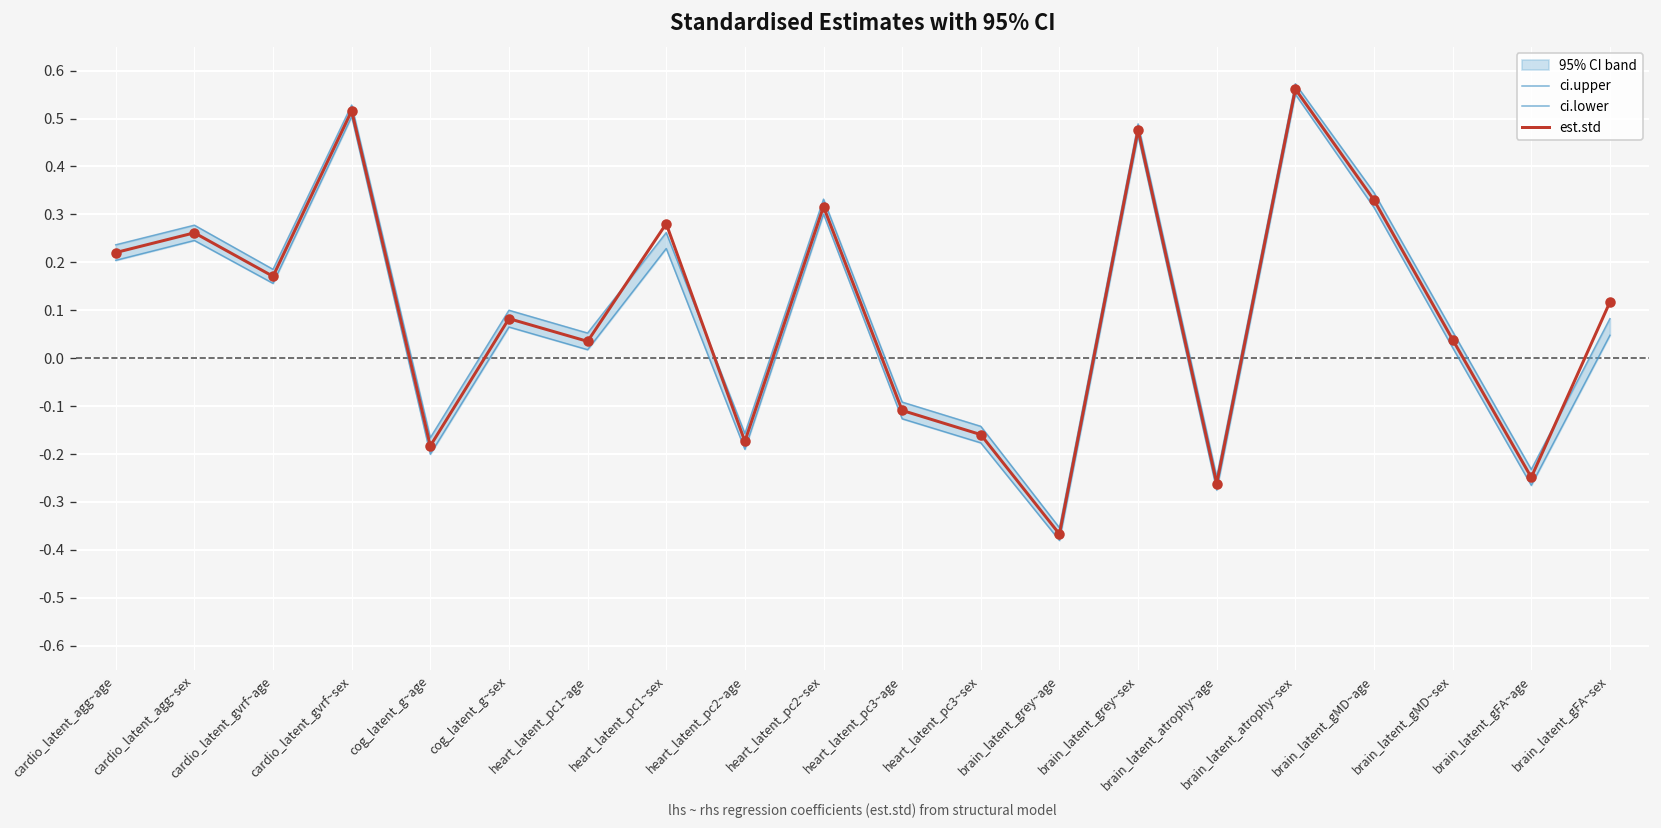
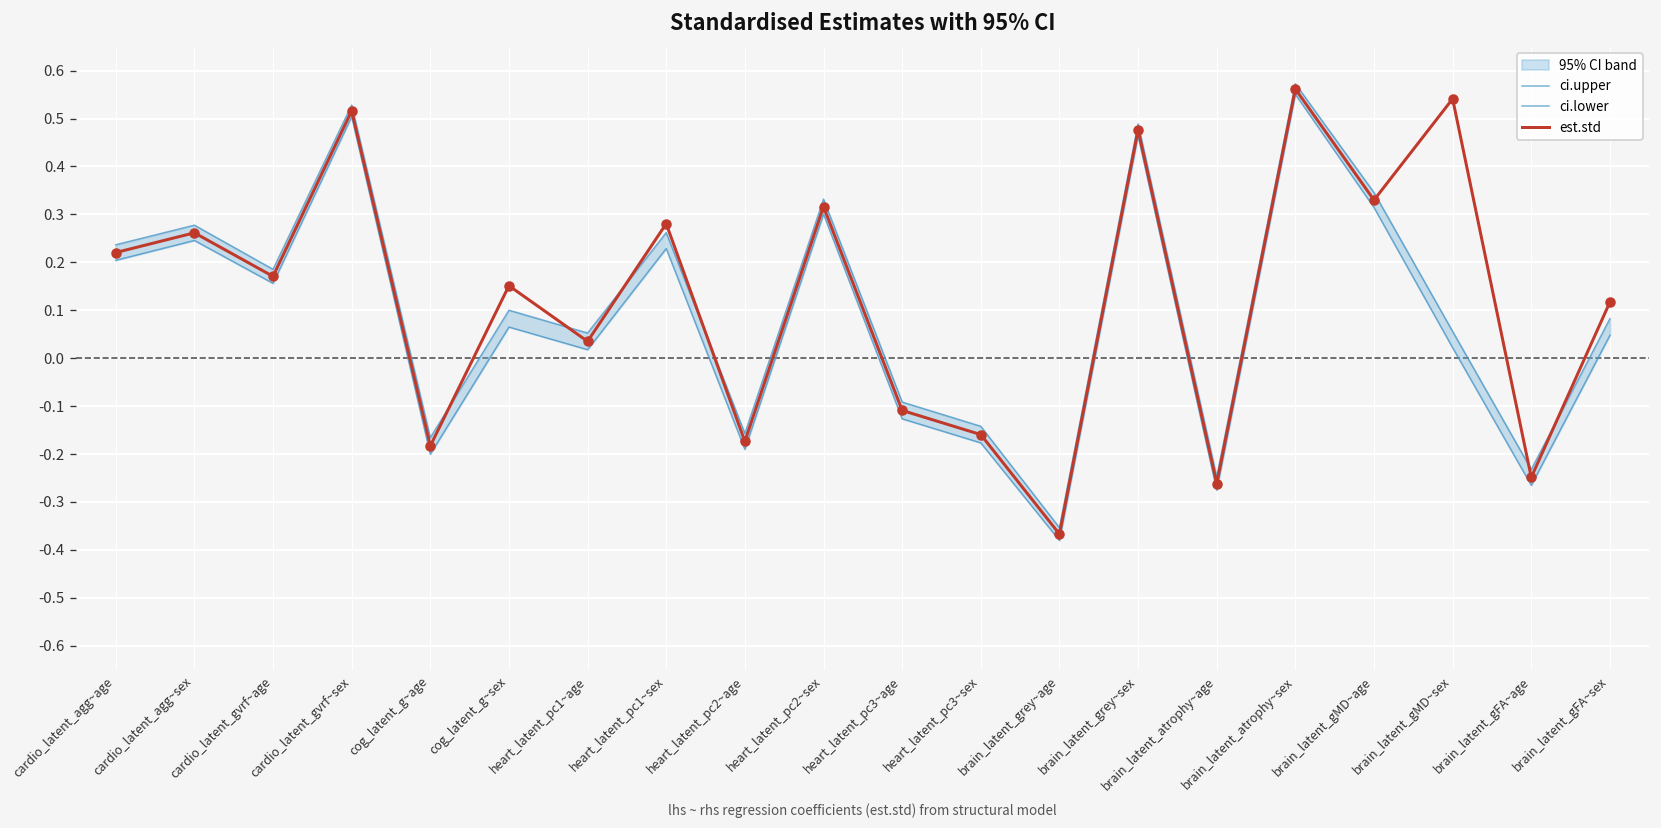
est.std, cog_latent_g~sex: 0.08 -> 0.15
est.std, brain_latent_gMD~sex: 0.04 -> 0.54
